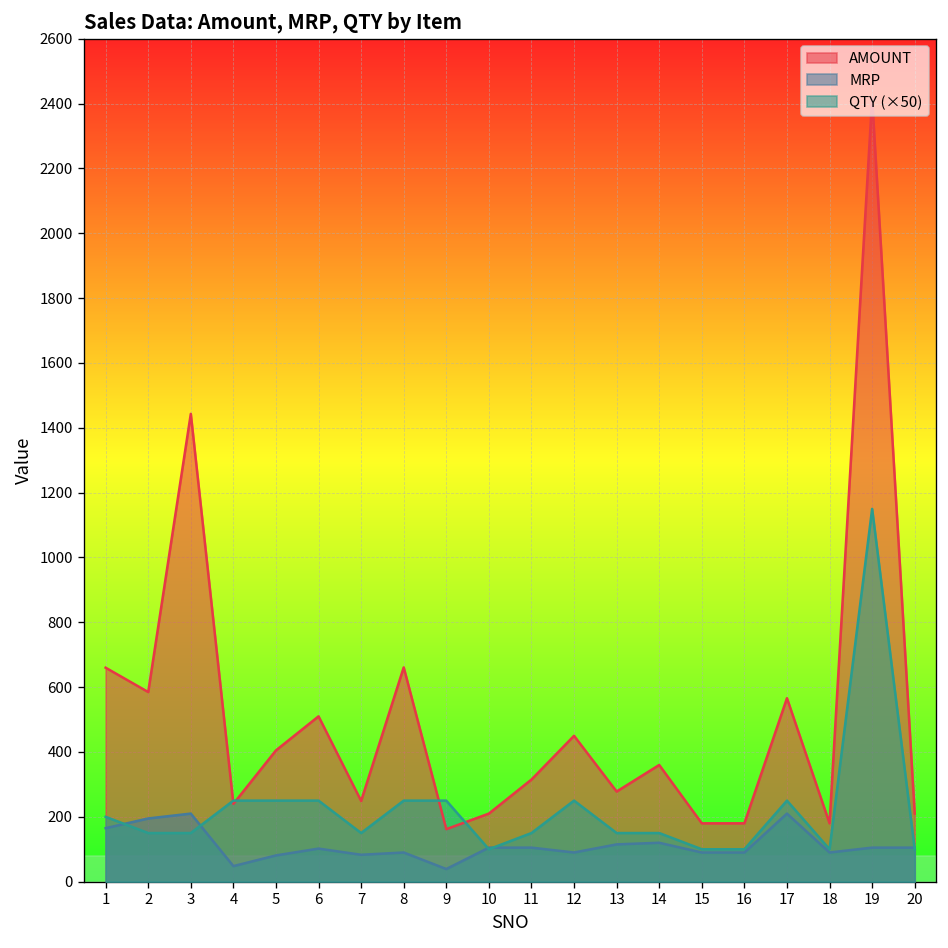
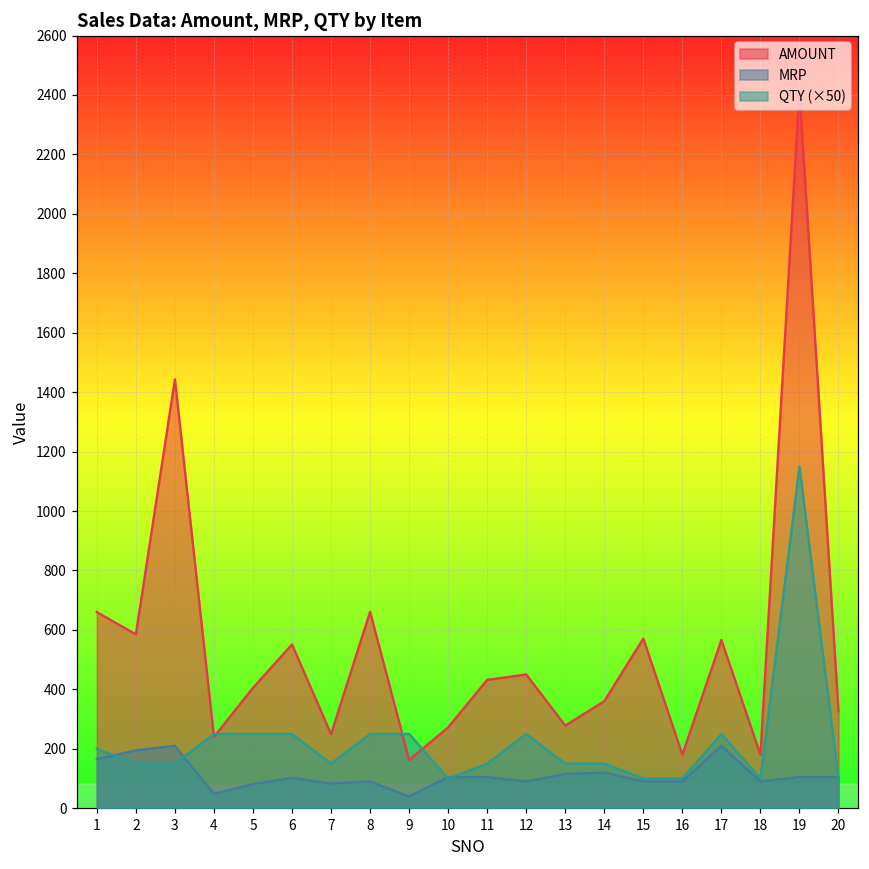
AMOUNT, 6: 510 -> 550
AMOUNT, 10: 210 -> 270
AMOUNT, 11: 320 -> 430
AMOUNT, 15: 180 -> 570
AMOUNT, 20: 210 -> 330
